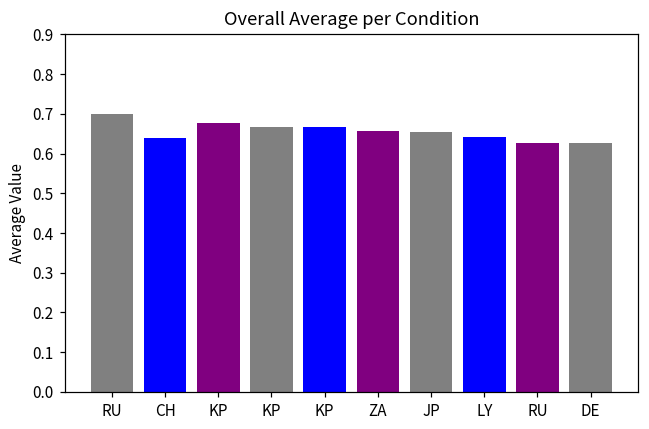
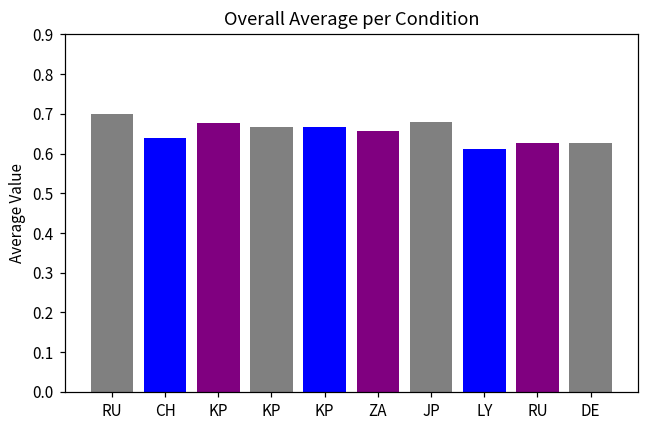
JP: 0.66 -> 0.68
LY: 0.64 -> 0.61
